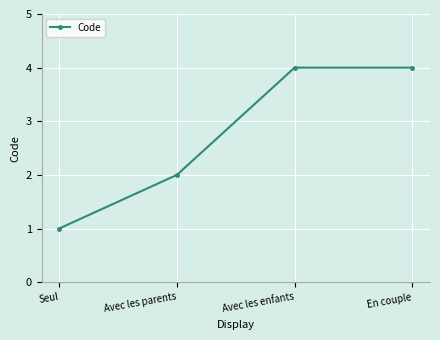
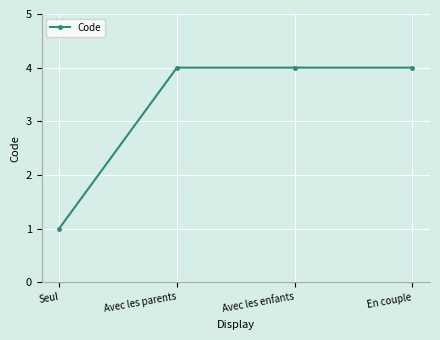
Avec les parents: 2 -> 4
